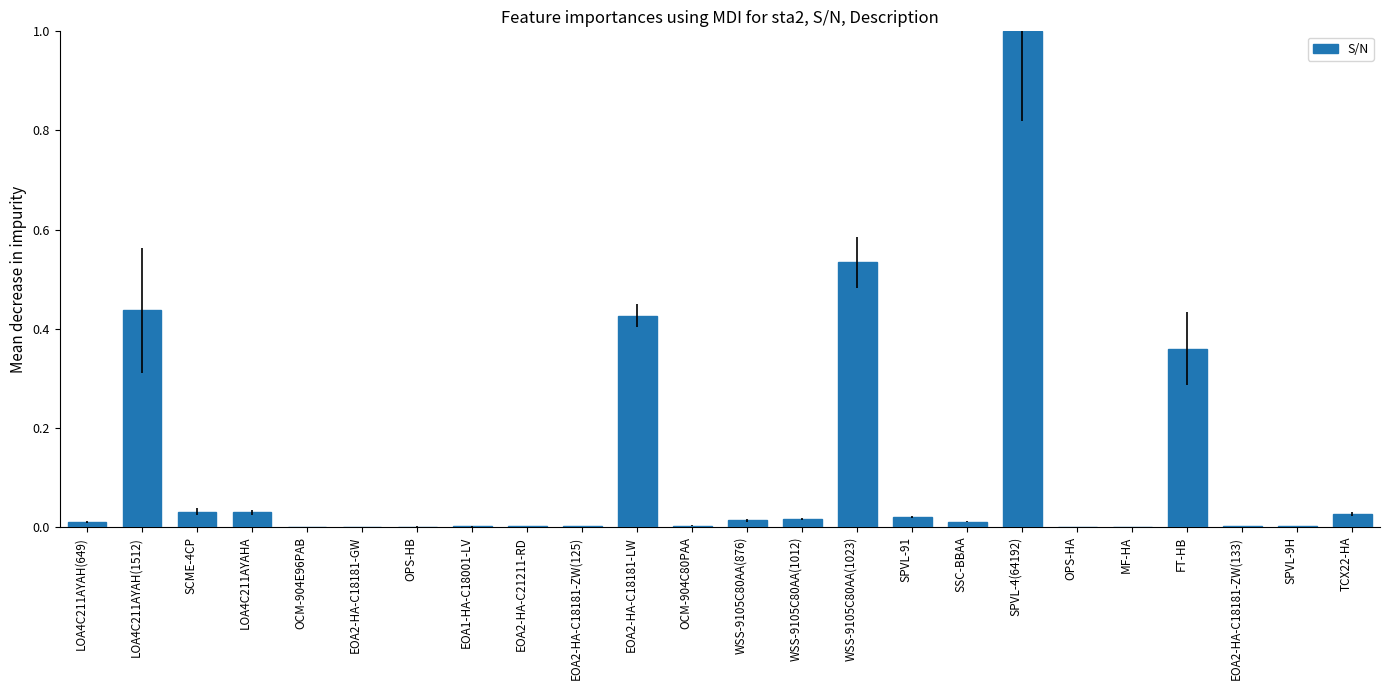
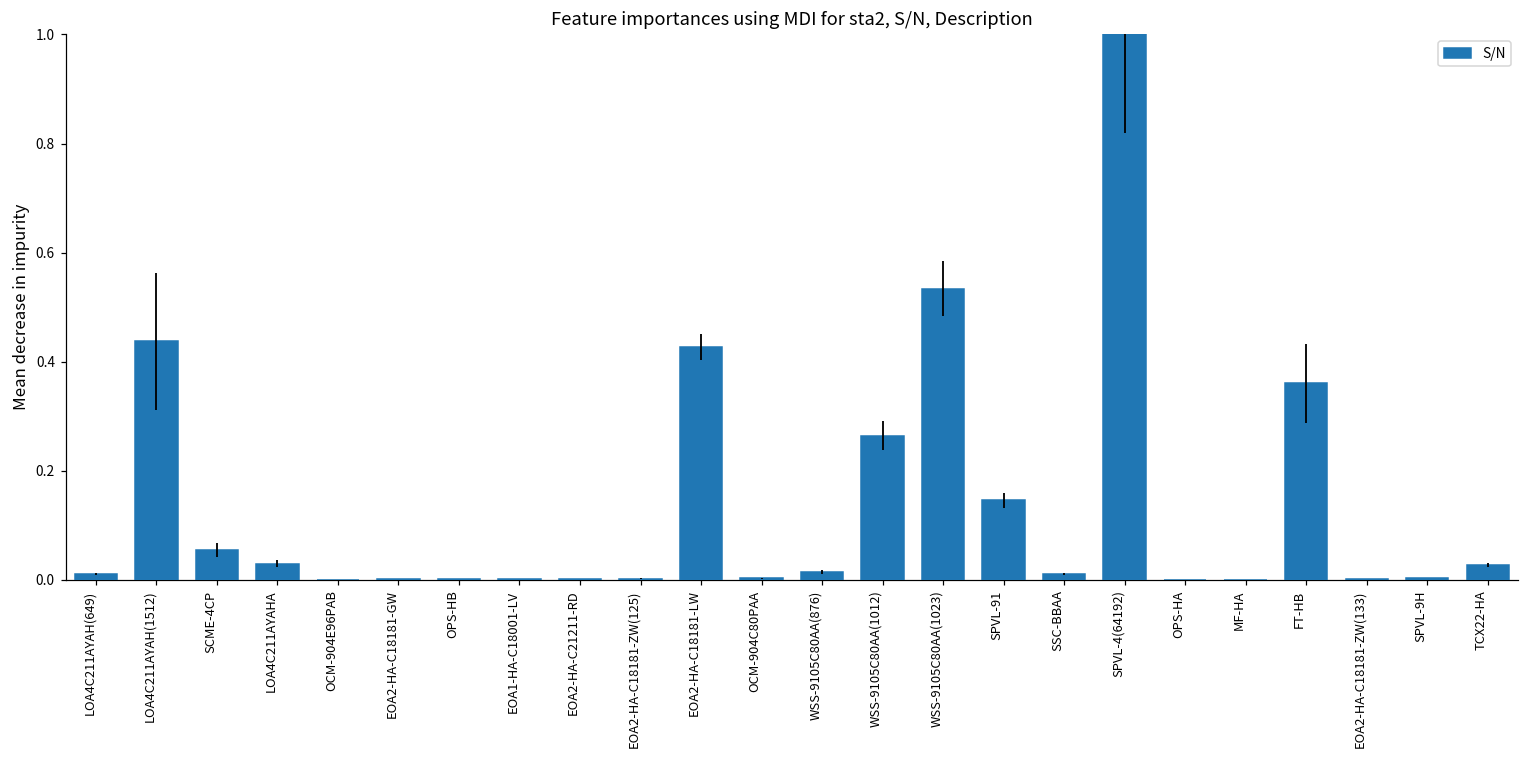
SCME-4CP: 0.03 -> 0.05
WSS-9105C80AA(1012): 0.02 -> 0.26
SPVL-91: 0.02 -> 0.15
